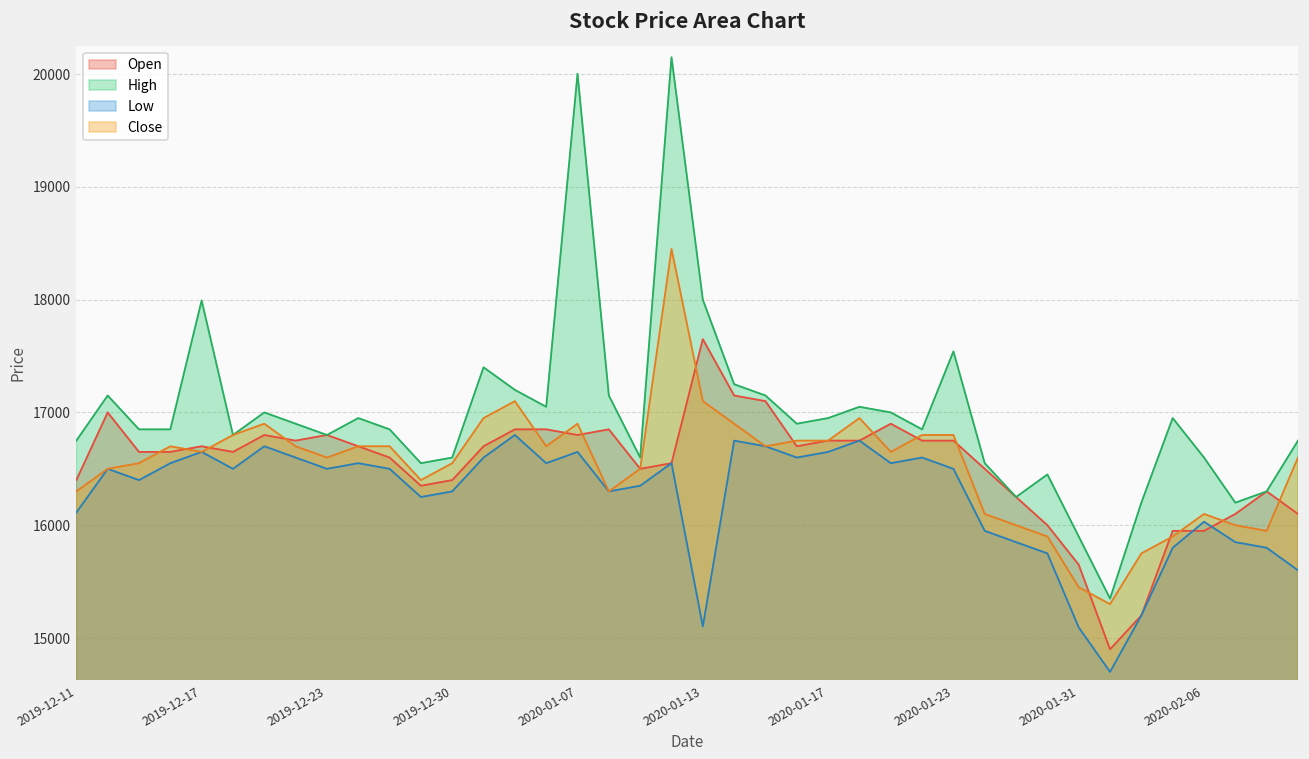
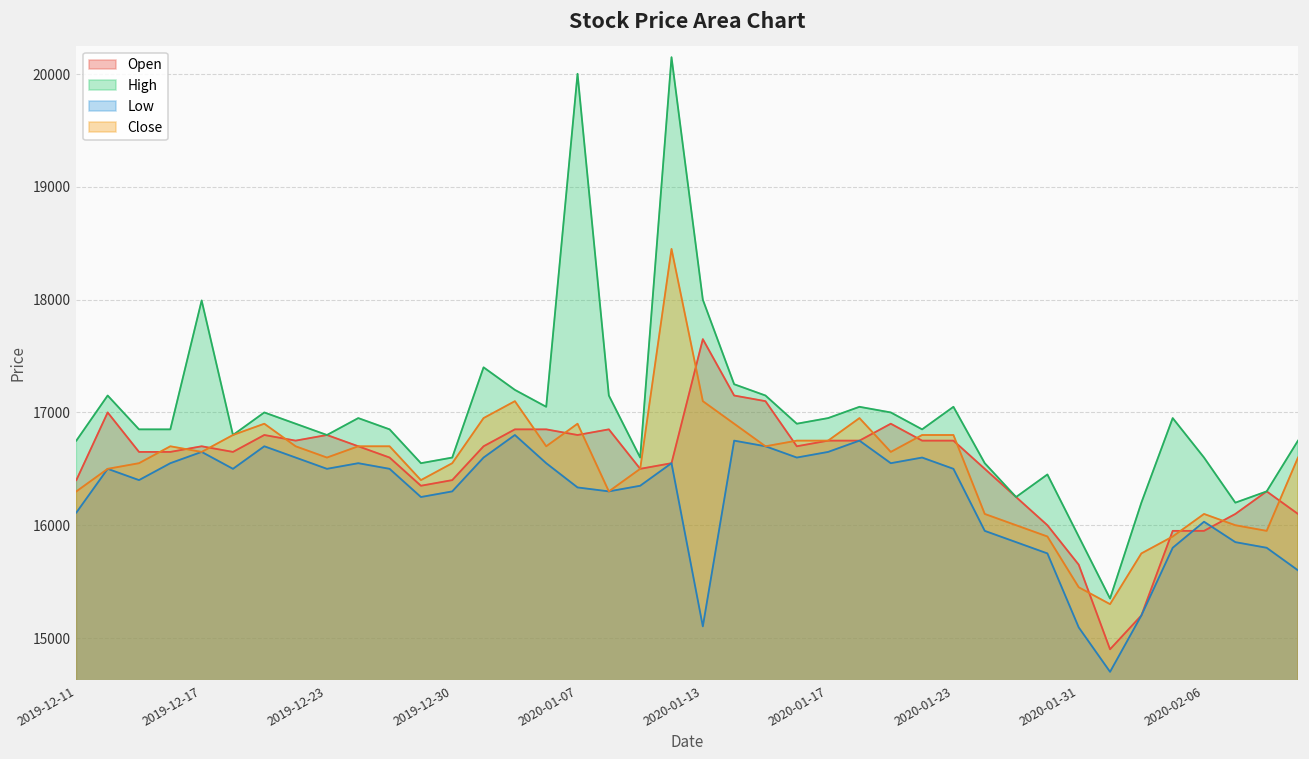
Low, 2020-01-07: 16650 -> 16340
High, 2020-01-23: 17540 -> 17050
